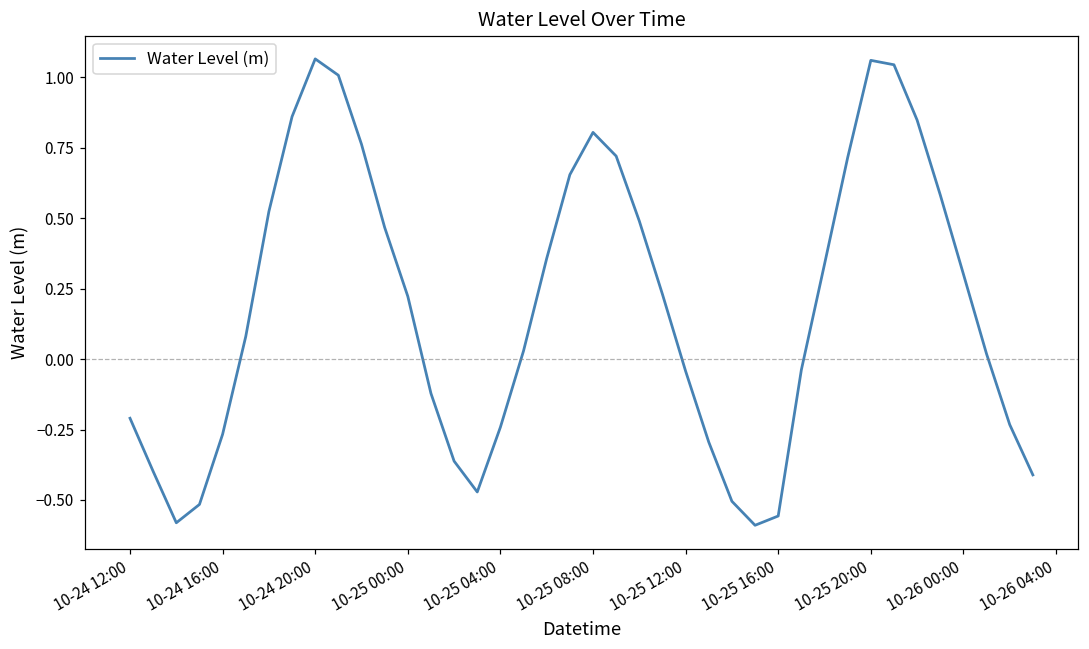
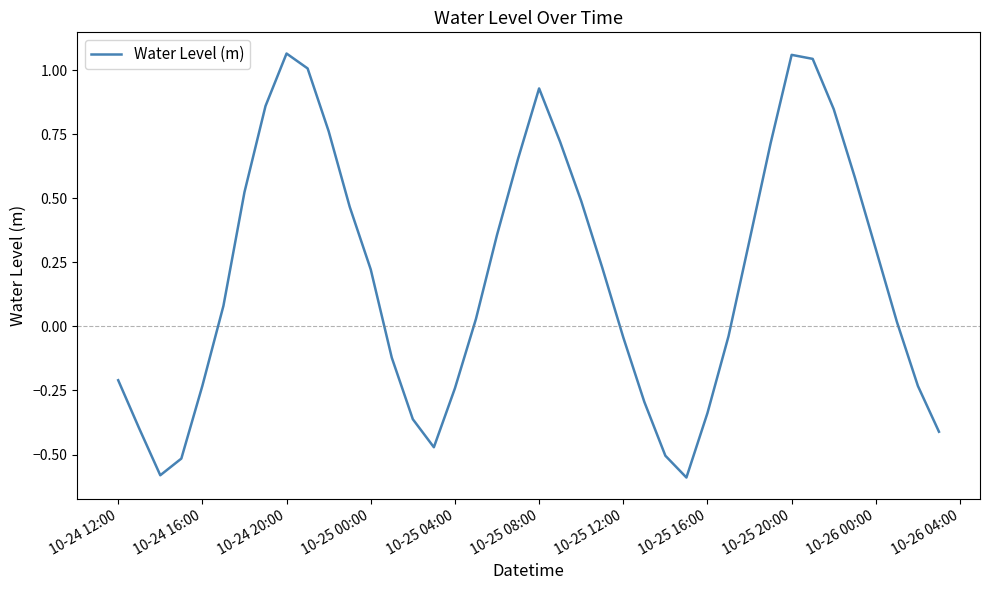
10-24 16:00: -0.27 -> -0.23
10-25 08:00: 0.80 -> 0.93
10-25 16:00: -0.56 -> -0.34
